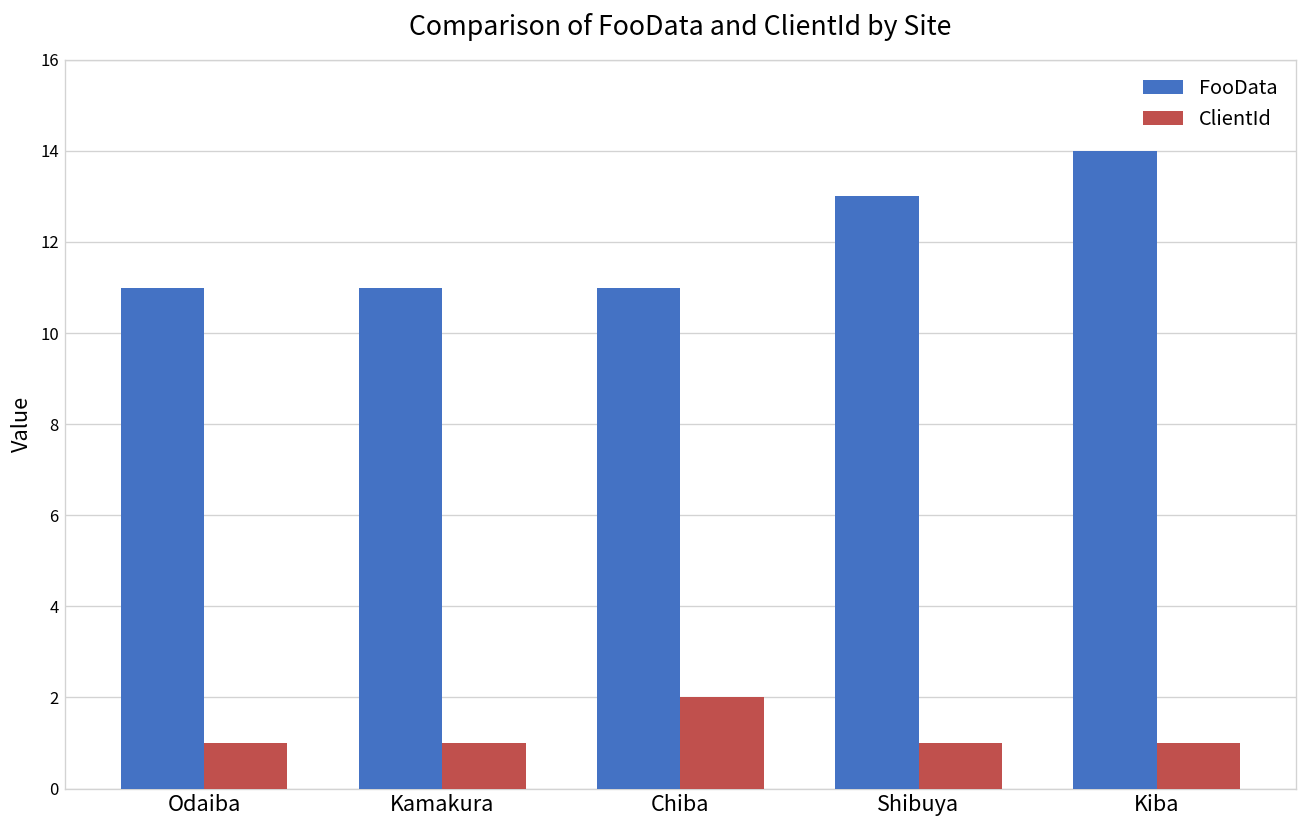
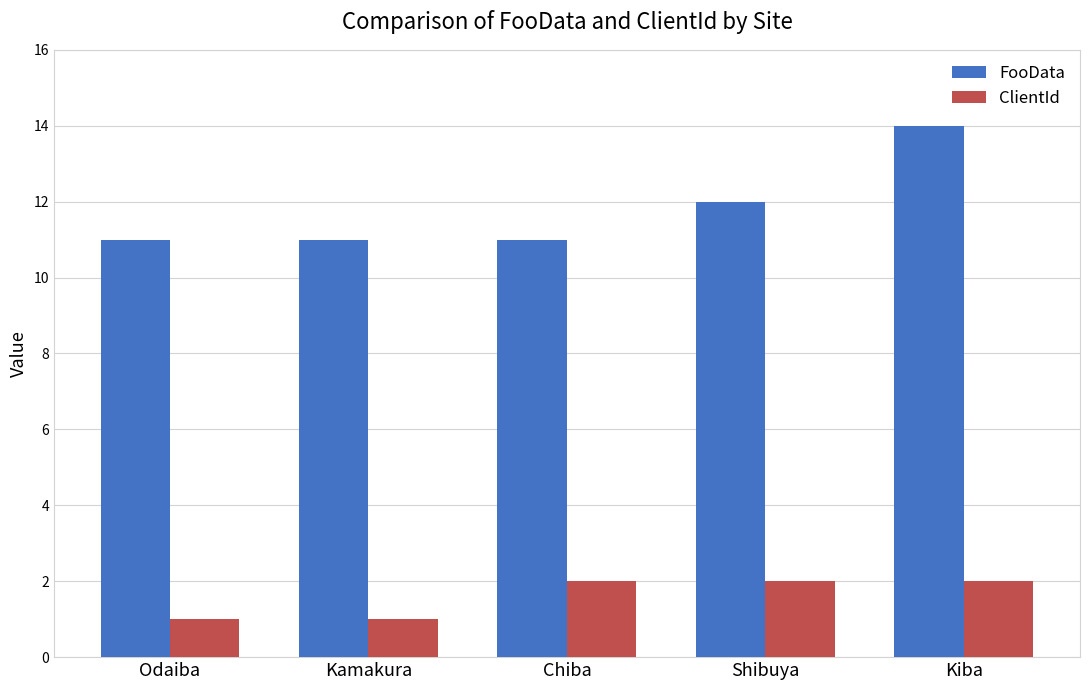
FooData, Shibuya: 13 -> 12
ClientId, Shibuya: 1 -> 2
ClientId, Kiba: 1 -> 2
